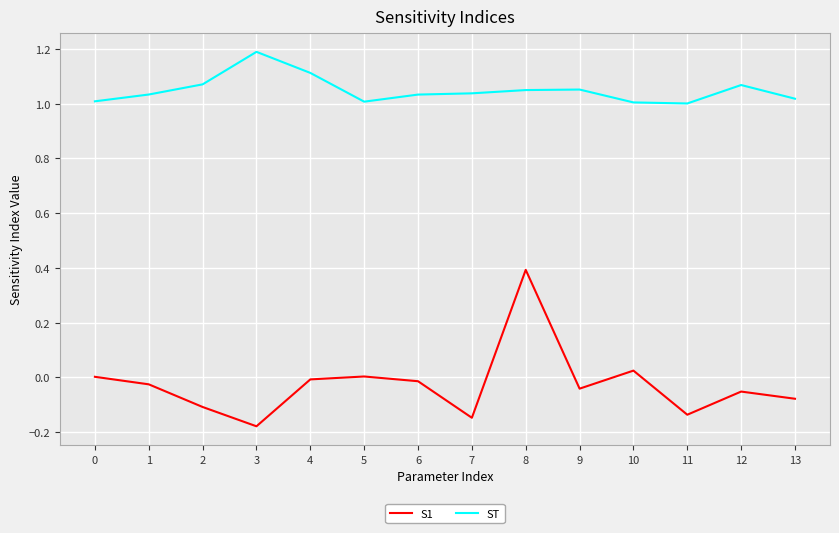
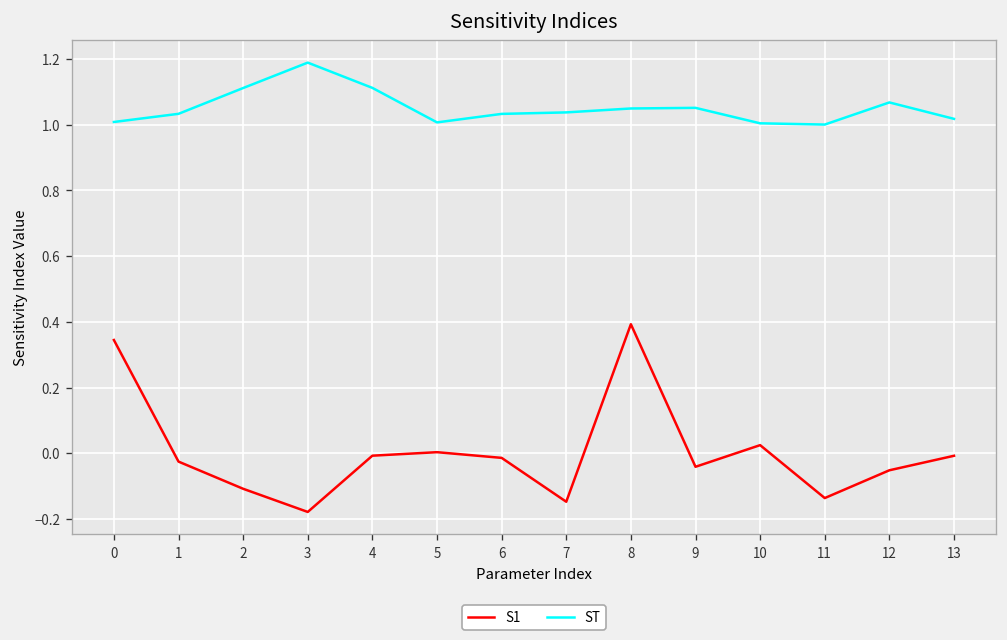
S1, 0: 0.00 -> 0.34
ST, 2: 1.07 -> 1.11
S1, 13: -0.08 -> -0.01
